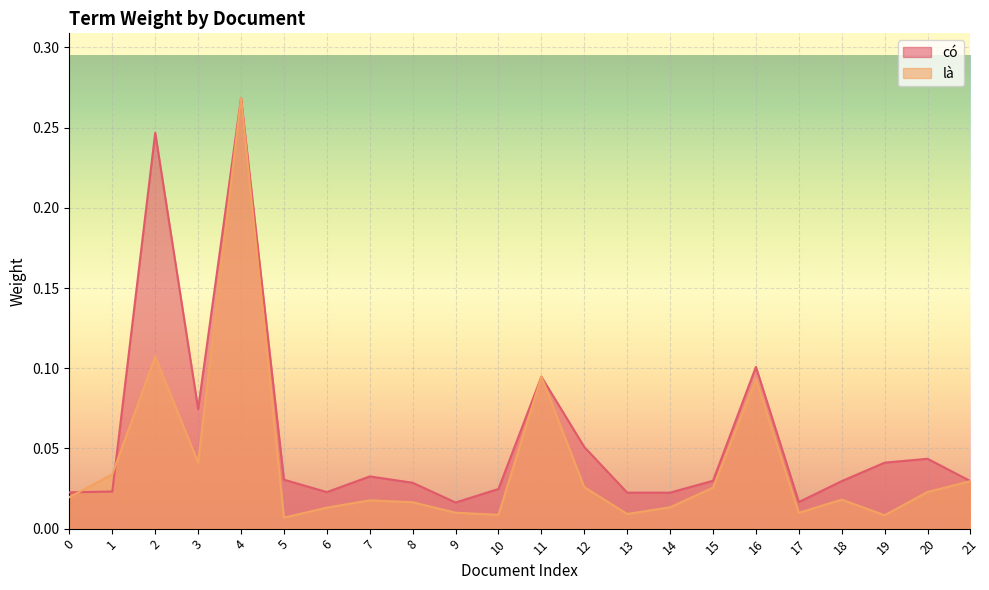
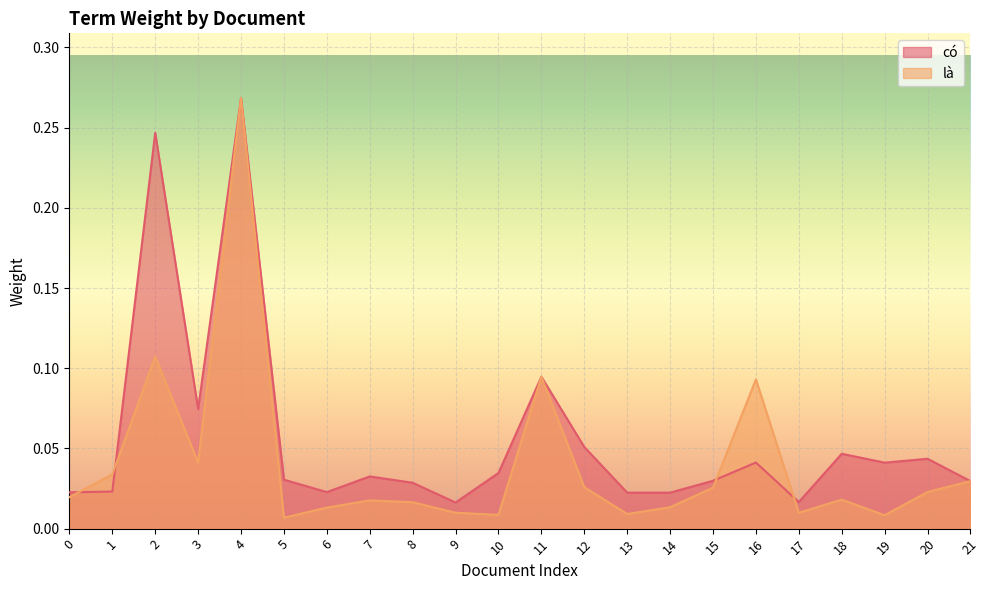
có, 10: 0.025 -> 0.035
có, 16: 0.101 -> 0.041
có, 18: 0.030 -> 0.047
